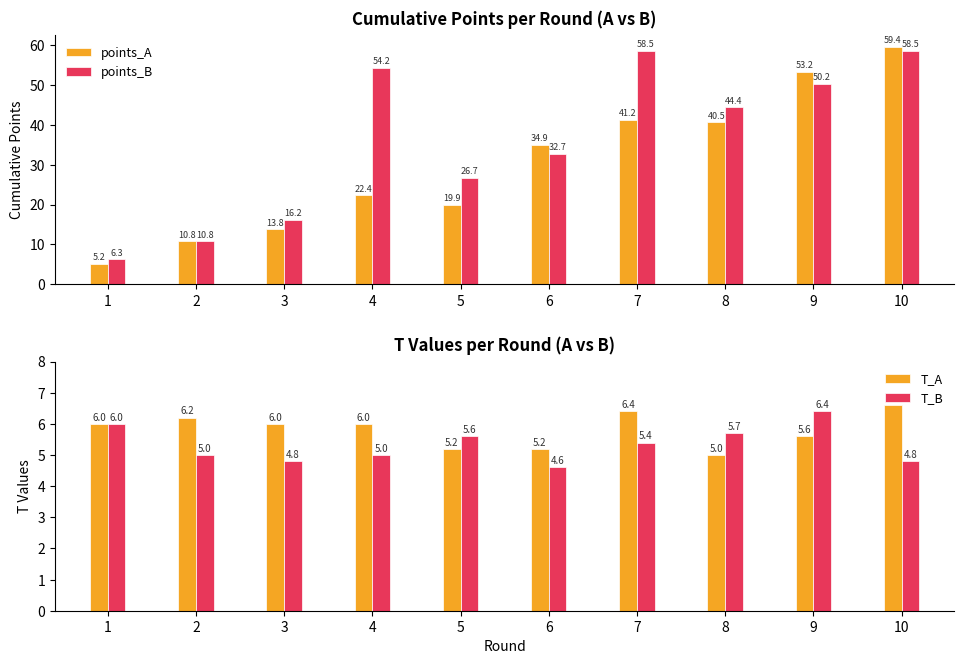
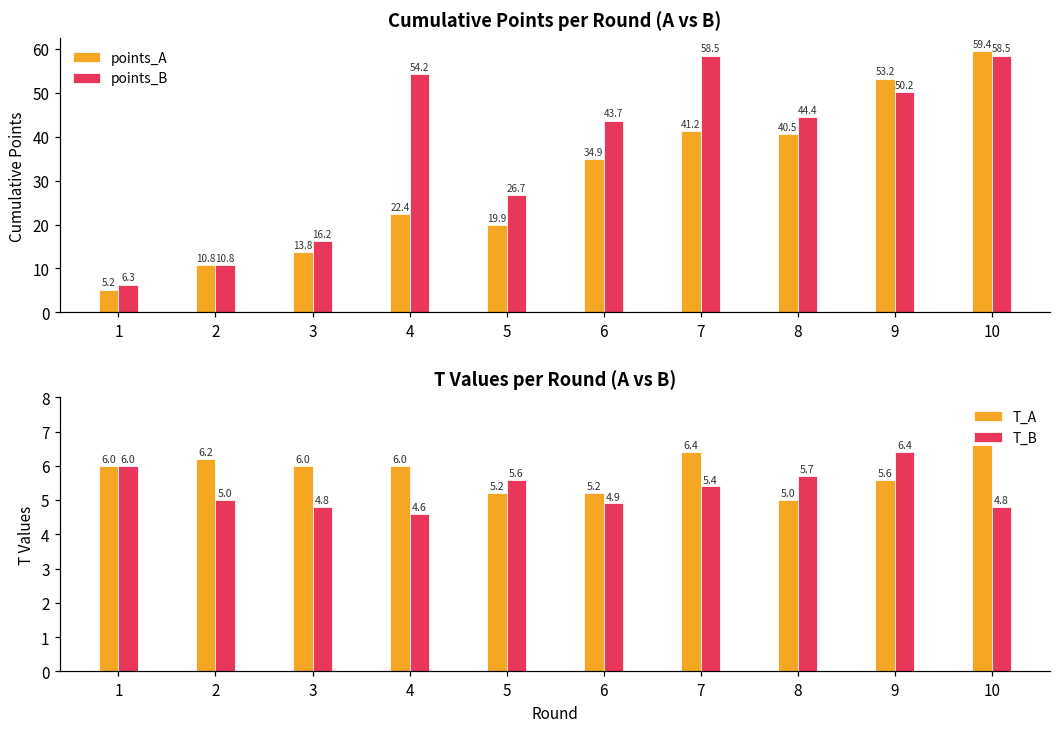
Cumulative Points per Round (A vs B), points_B, 6: 32.7 -> 43.7
T Values per Round (A vs B), T_B, 4: 5.0 -> 4.6
T Values per Round (A vs B), T_B, 6: 4.6 -> 4.9
